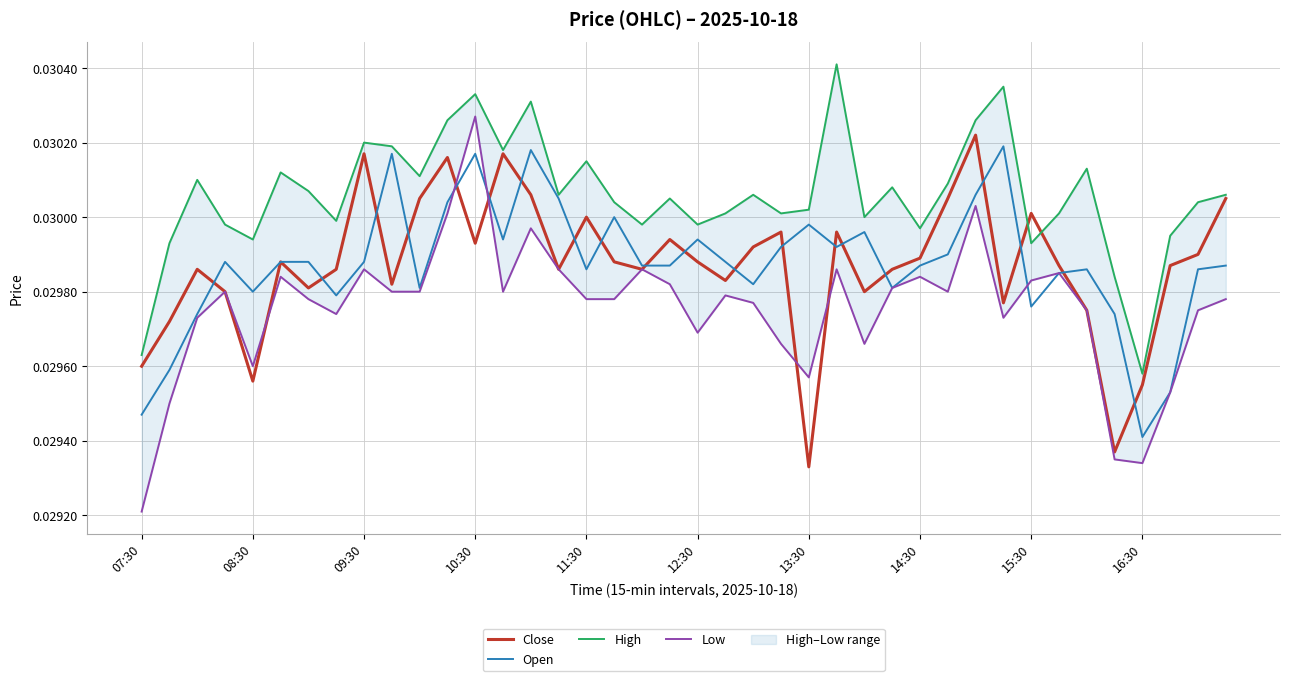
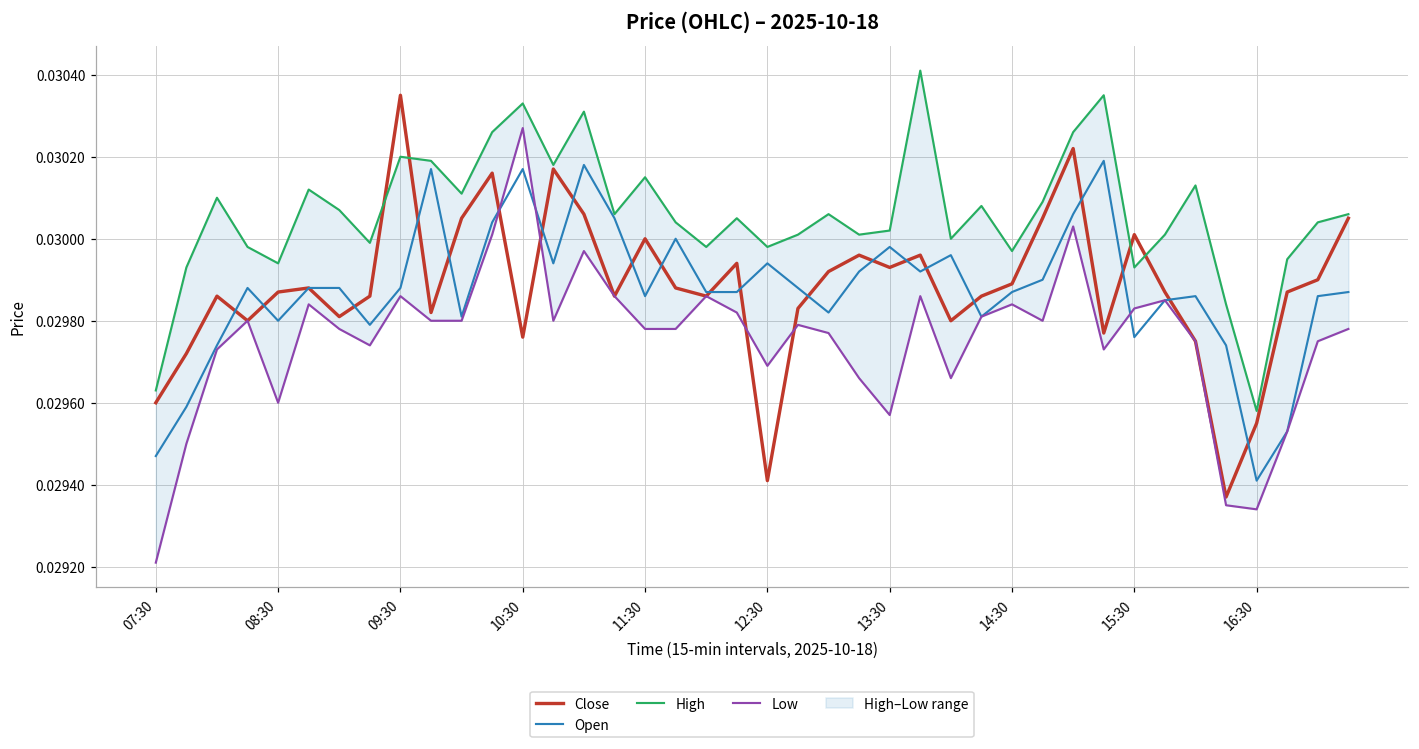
Close, 08:30: 0.02956 -> 0.02987
Close, 09:30: 0.03017 -> 0.03035
Close, 10:30: 0.02993 -> 0.02976
Close, 12:30: 0.02988 -> 0.02941
Close, 13:30: 0.02933 -> 0.02993
